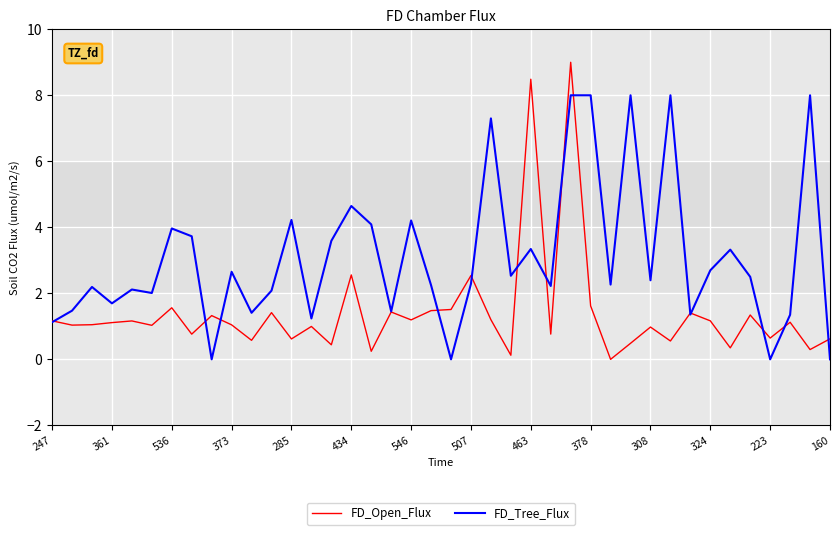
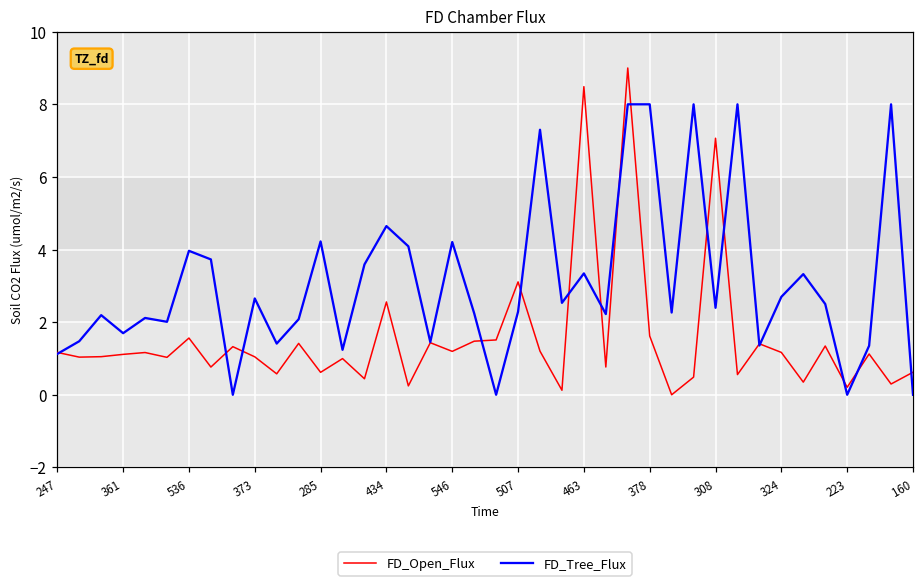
FD_Open_Flux, 507: 2.5 -> 3.1
FD_Open_Flux, 308: 1.0 -> 7.1
FD_Open_Flux, 223: 0.6 -> 0.2
